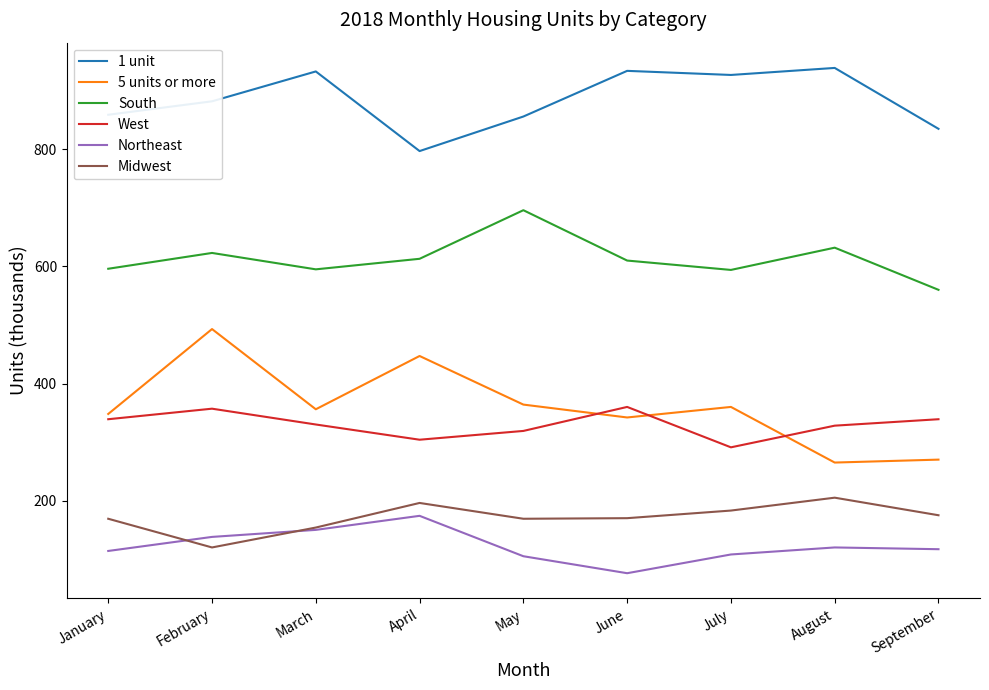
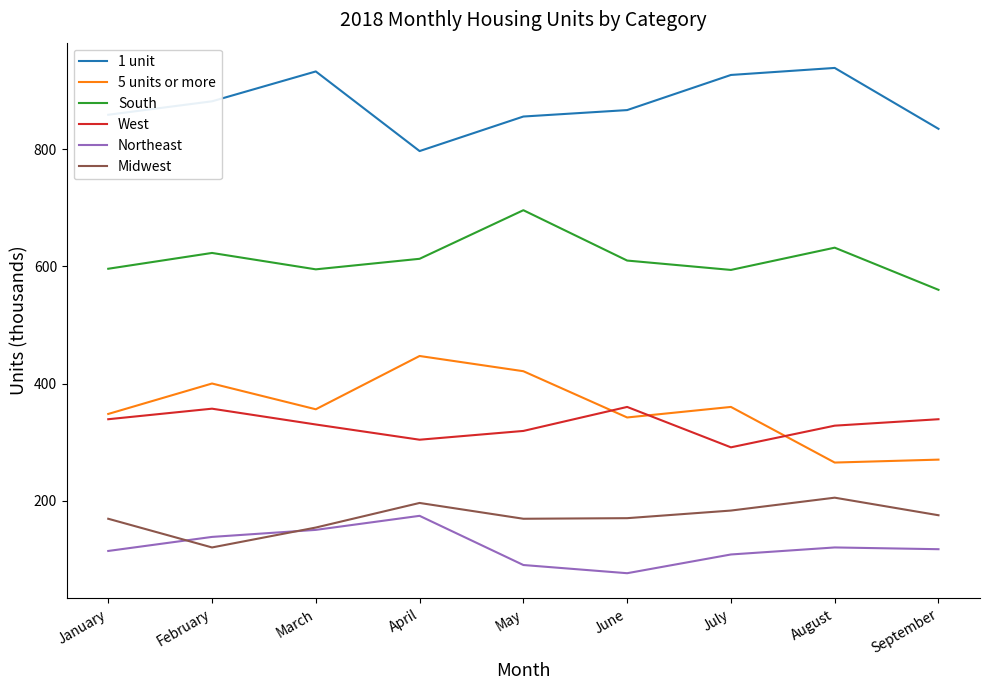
5 units or more, February: 490 -> 400
5 units or more, May: 360 -> 420
Northeast, May: 110 -> 90
1 unit, June: 930 -> 870
